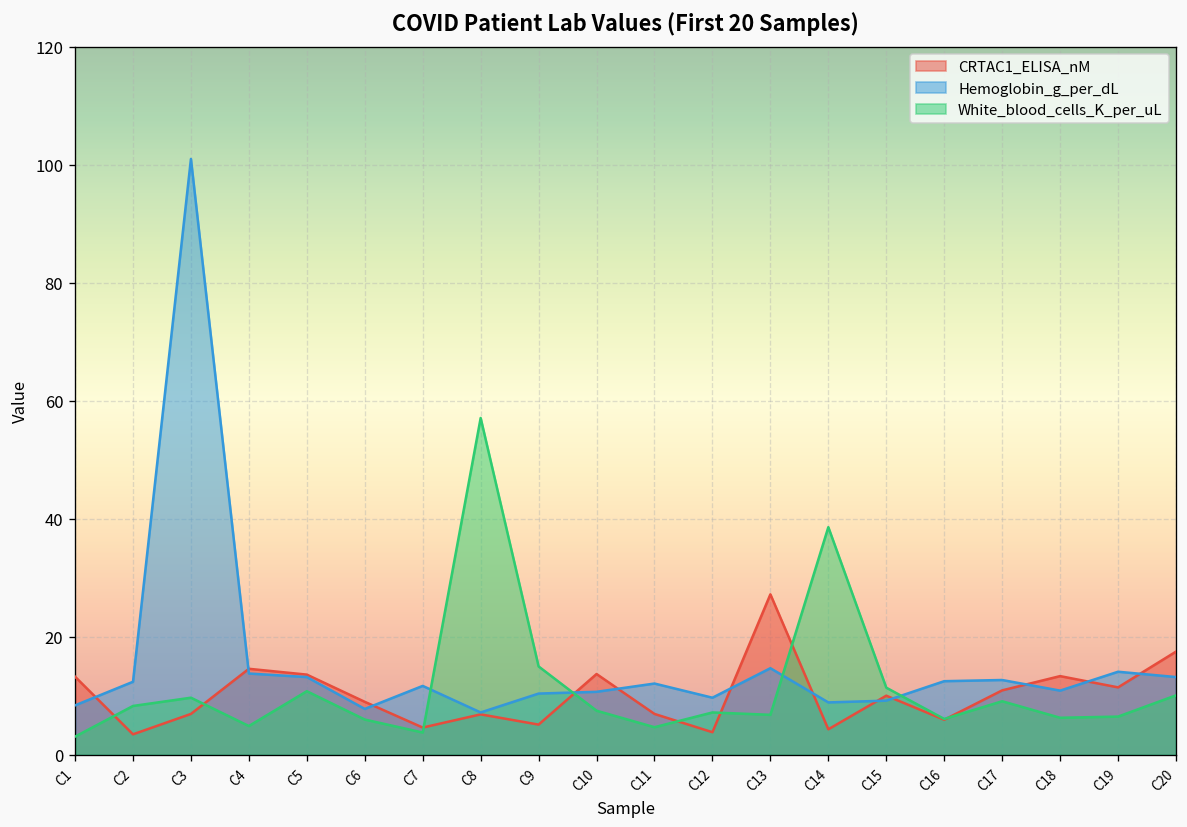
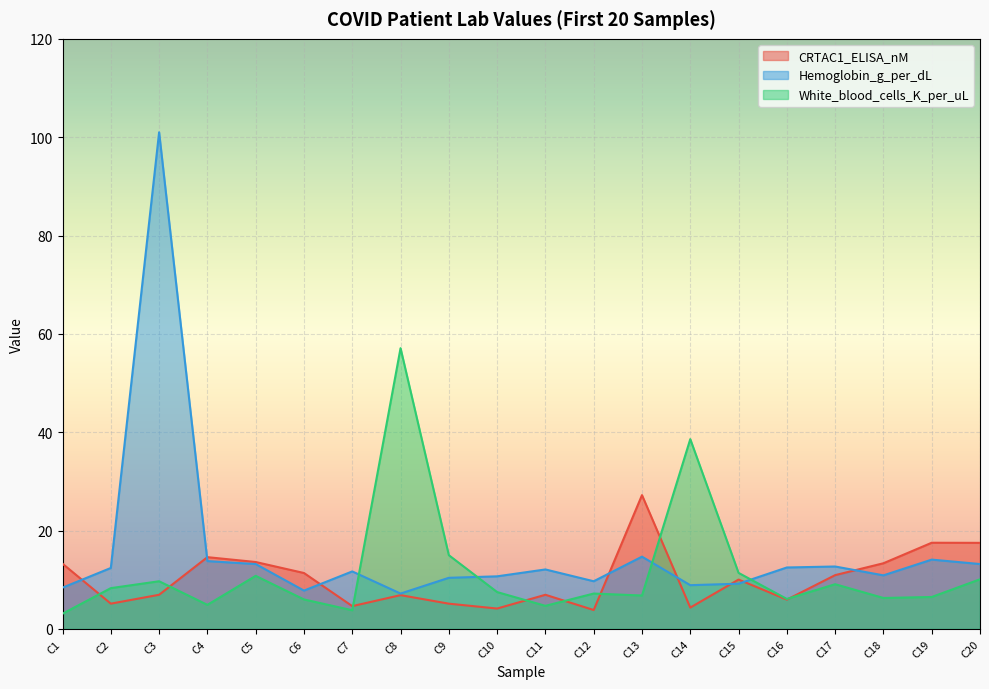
CRTAC1_ELISA_nM, C2: 3 -> 5
CRTAC1_ELISA_nM, C6: 9 -> 11
CRTAC1_ELISA_nM, C10: 14 -> 4
CRTAC1_ELISA_nM, C19: 11 -> 18
